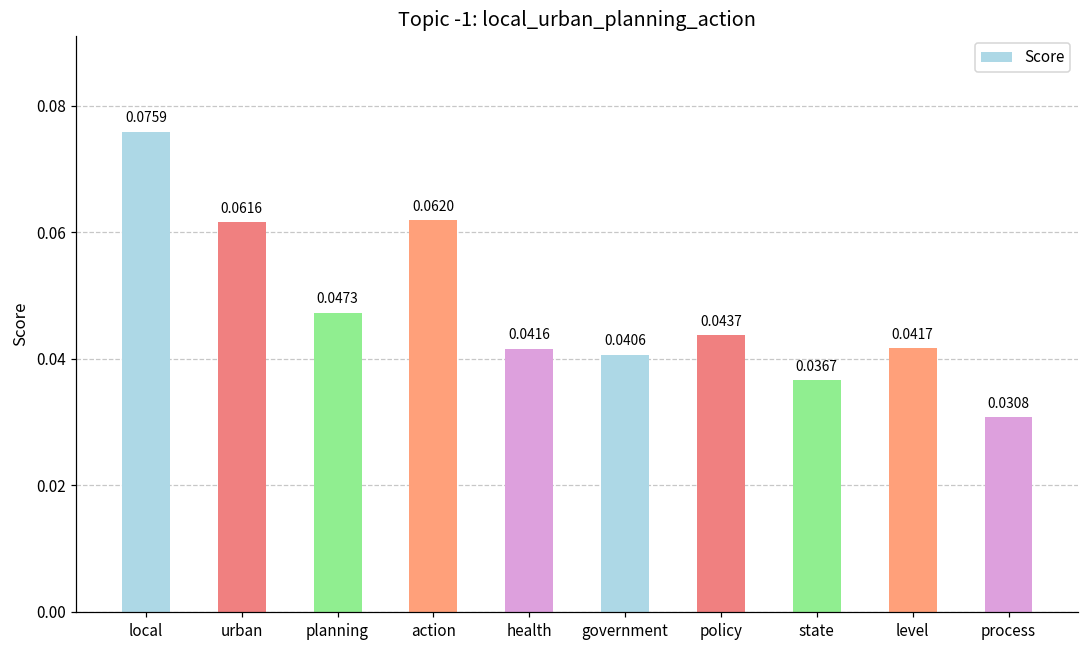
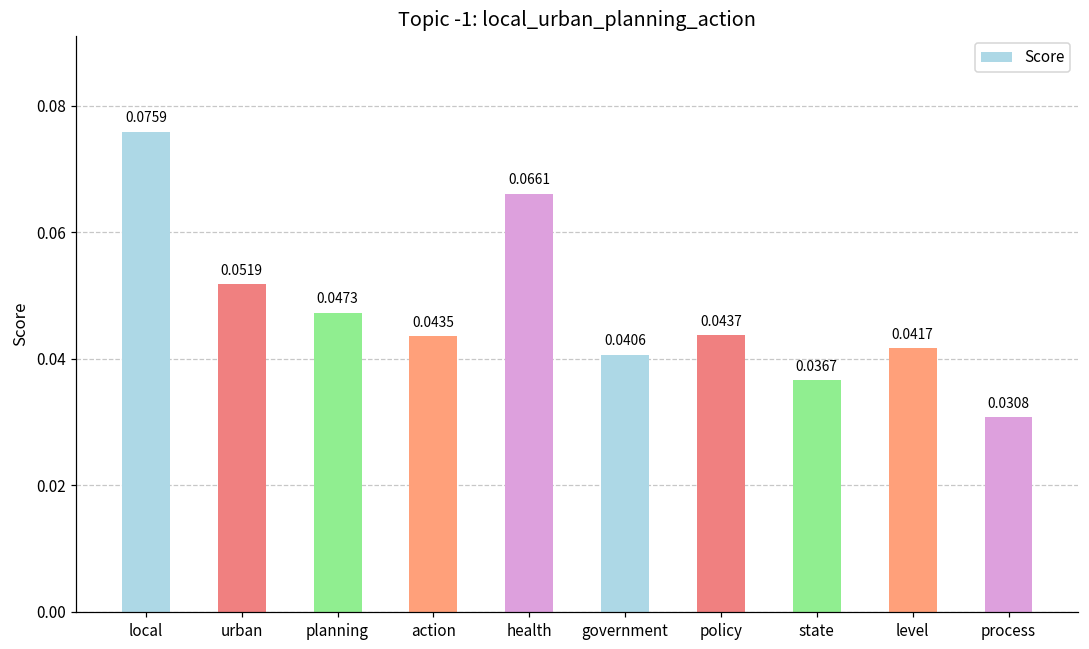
urban: 0.0616 -> 0.0519
action: 0.0620 -> 0.0435
health: 0.0416 -> 0.0661
